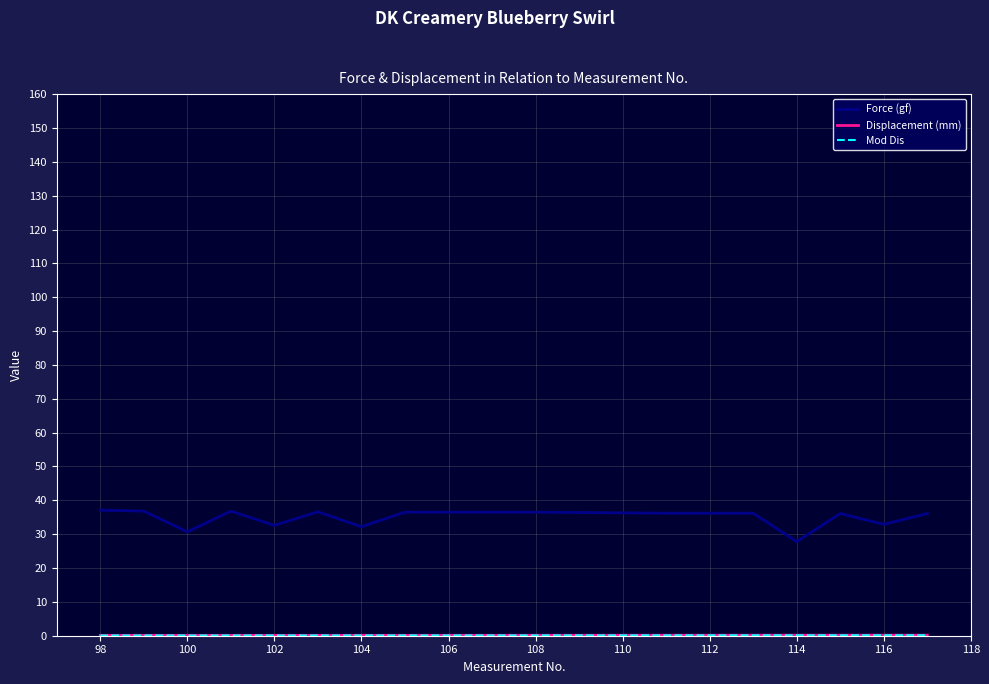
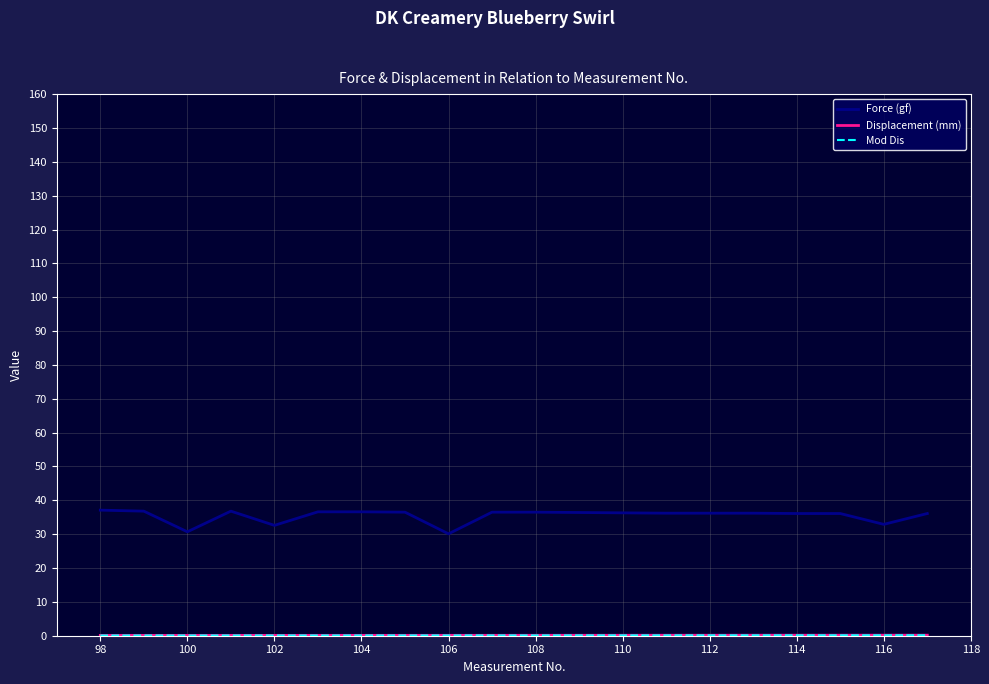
Force (gf), 104: 32 -> 37
Force (gf), 106: 37 -> 30
Force (gf), 114: 28 -> 36
